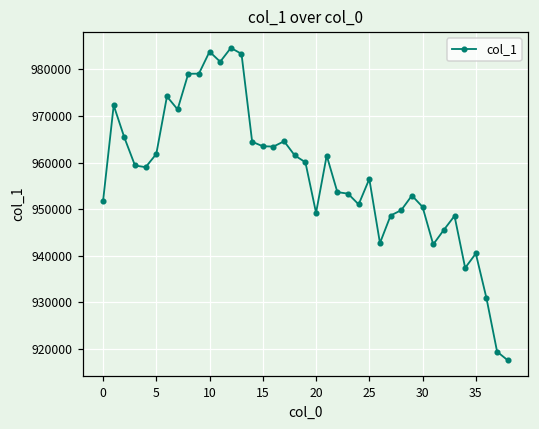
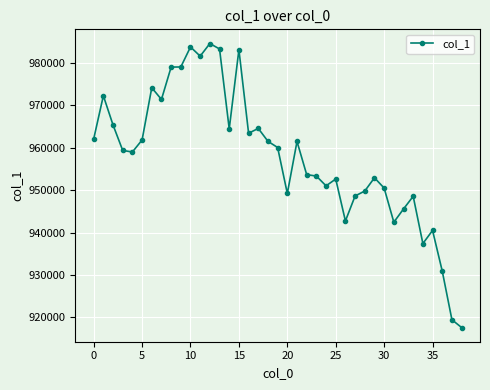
0: 952000 -> 962000
15: 963000 -> 983000
25: 956000 -> 953000
